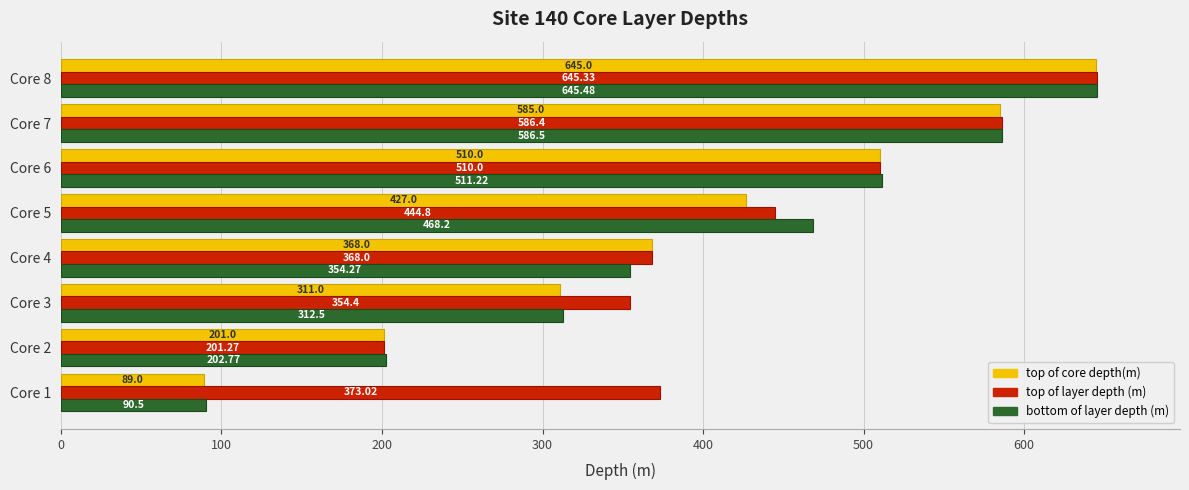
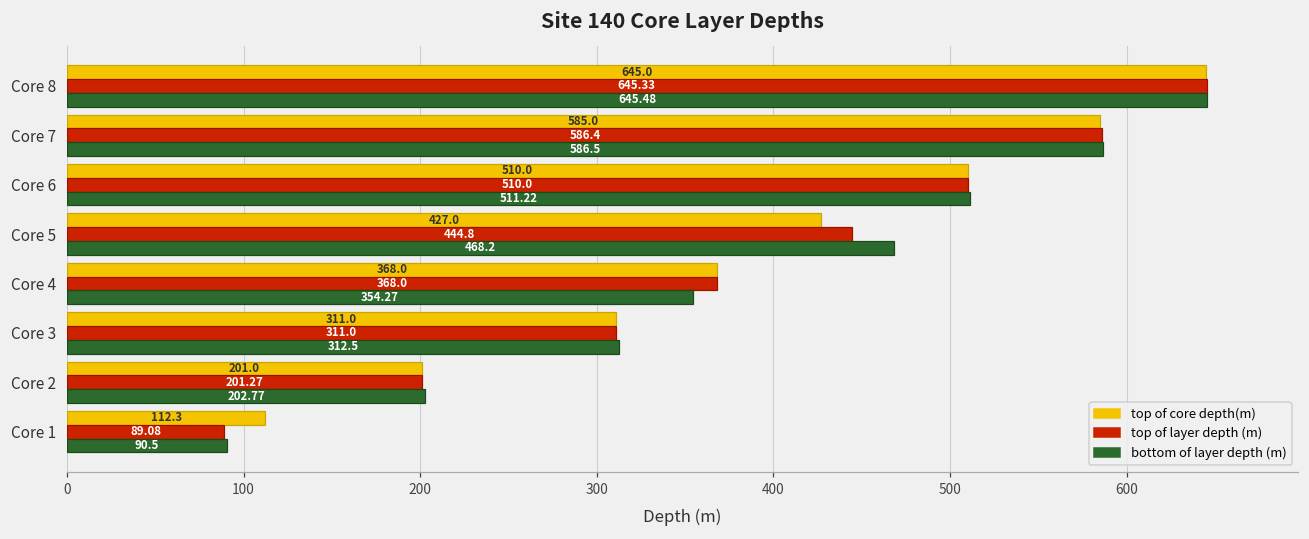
top of layer depth (m), Core 3: 354.4 -> 311.0
top of core depth(m), Core 1: 89.0 -> 112.3
top of layer depth (m), Core 1: 373.02 -> 89.08
